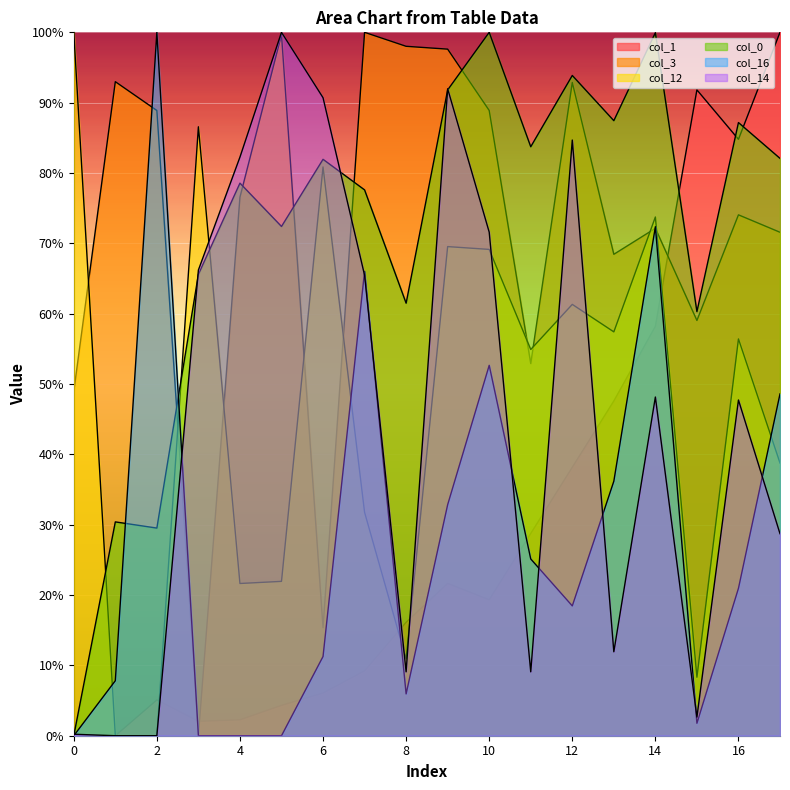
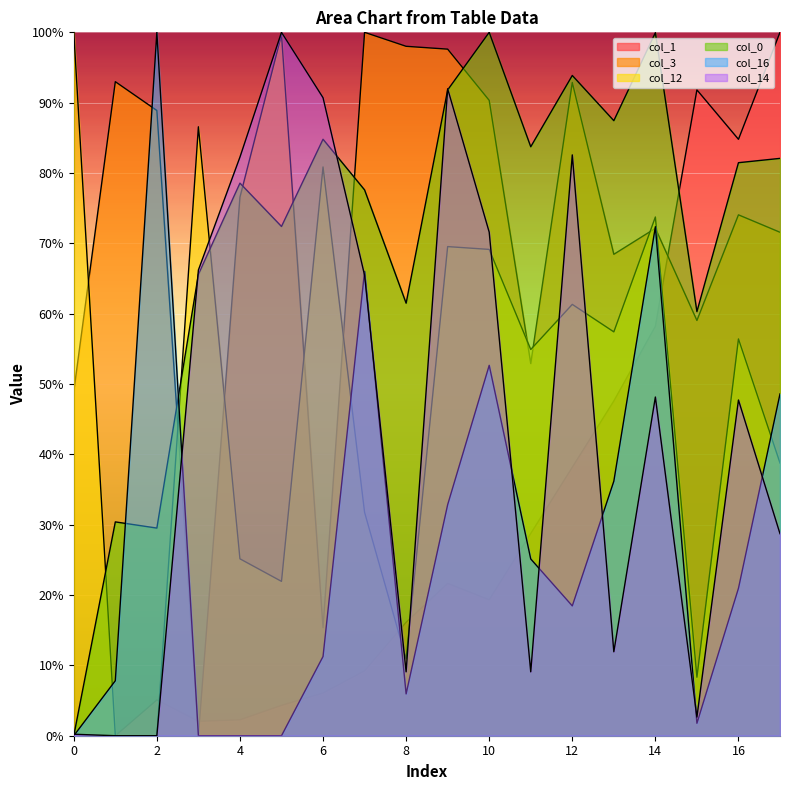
col_12, 4: 22% -> 25%
col_0, 6: 82% -> 85%
col_3, 10: 89% -> 90%
col_14, 12: 85% -> 83%
col_0, 16: 87% -> 81%
